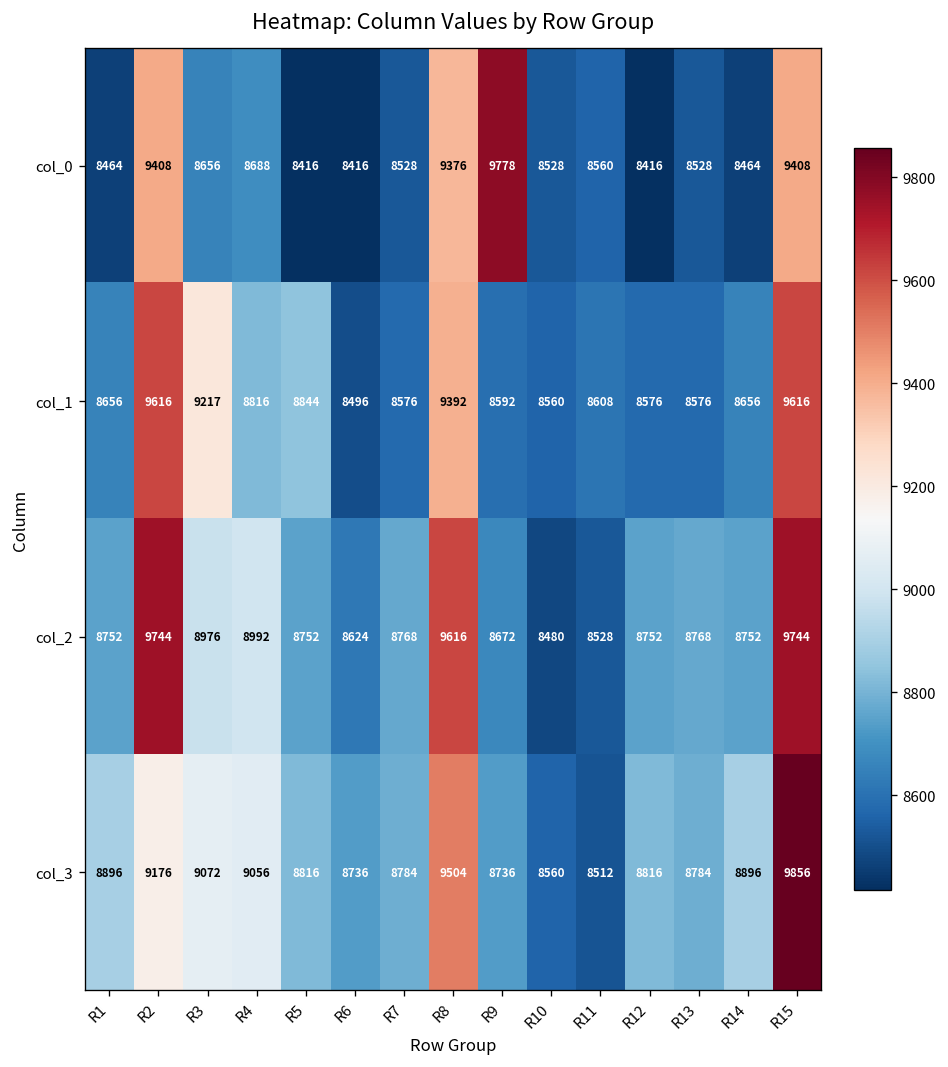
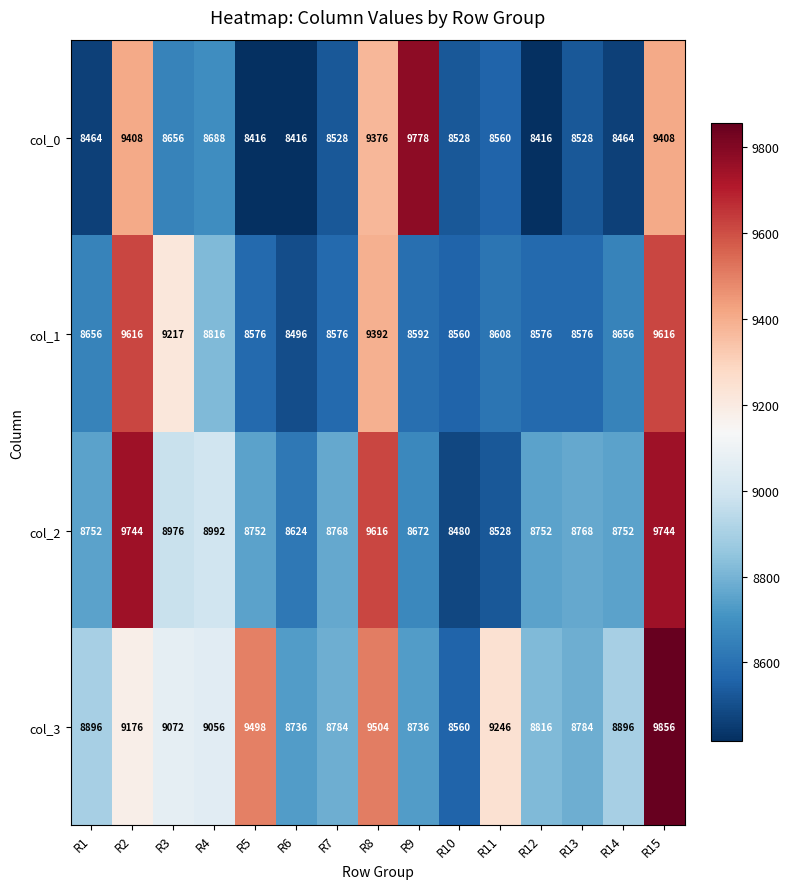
col_1, R5: 8844 -> 8576
col_3, R5: 8816 -> 9498
col_3, R11: 8512 -> 9246
